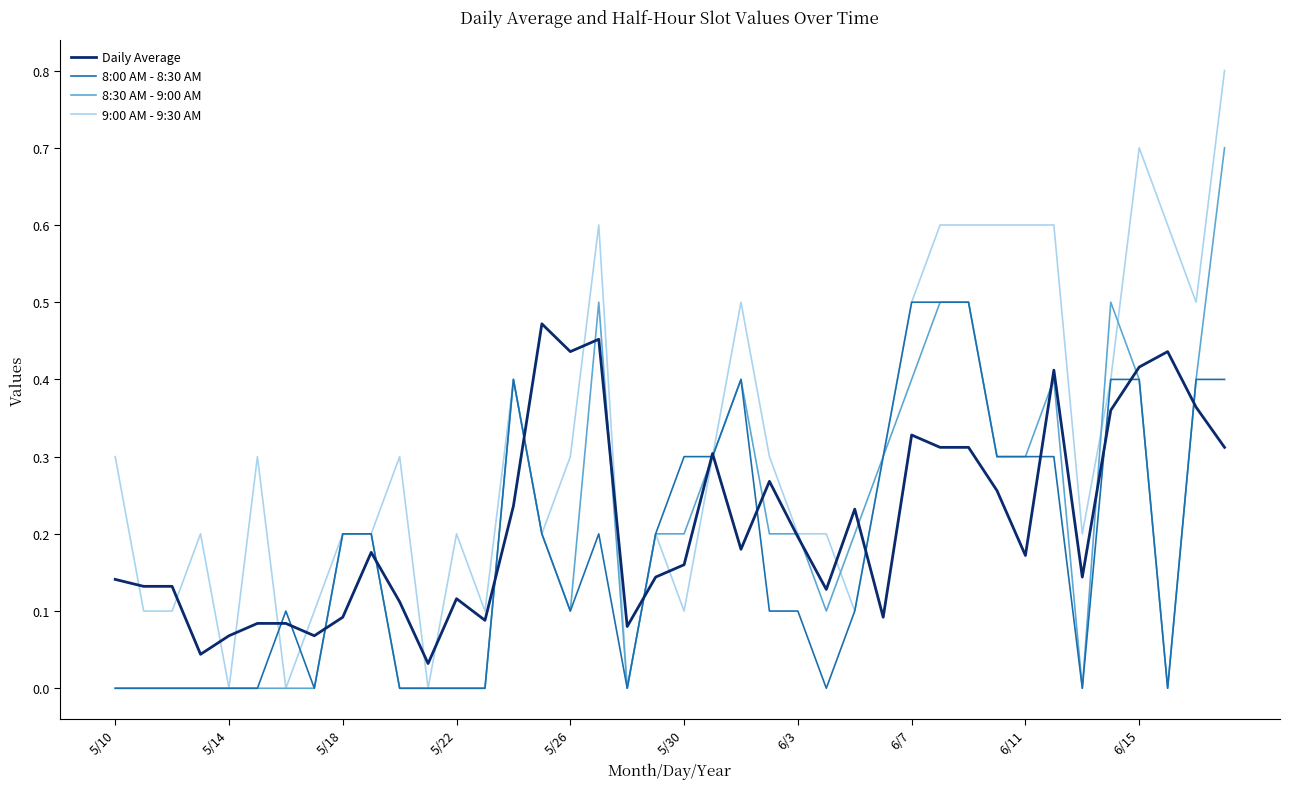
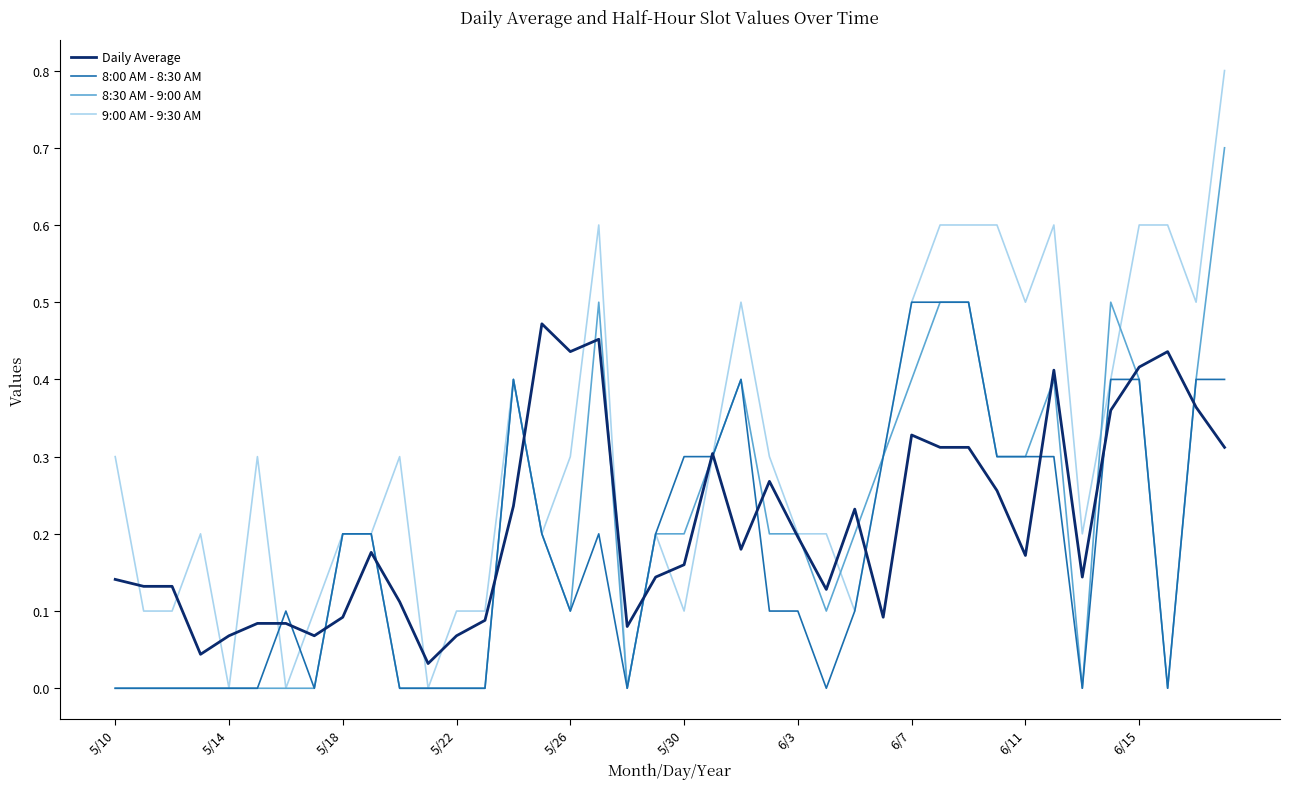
Daily Average, 5/22: 0.12 -> 0.07
9:00 AM - 9:30 AM, 5/22: 0.2 -> 0.1
9:00 AM - 9:30 AM, 6/11: 0.6 -> 0.5
9:00 AM - 9:30 AM, 6/15: 0.7 -> 0.6
